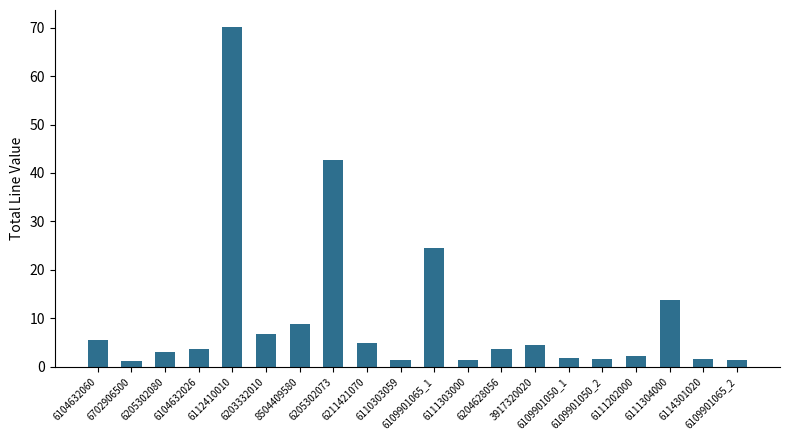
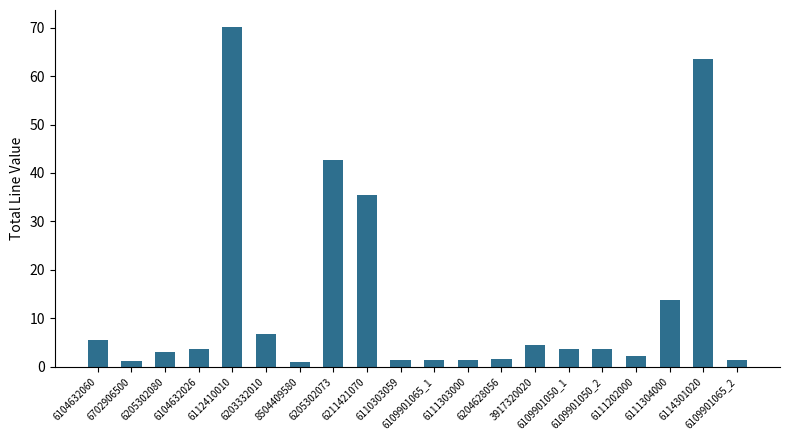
8504409580: 9 -> 1
6211421070: 5 -> 35
6109901065_1: 24 -> 2
6204628056: 4 -> 2
6109901050_1: 2 -> 4
6109901050_2: 2 -> 4
6114301020: 2 -> 64
